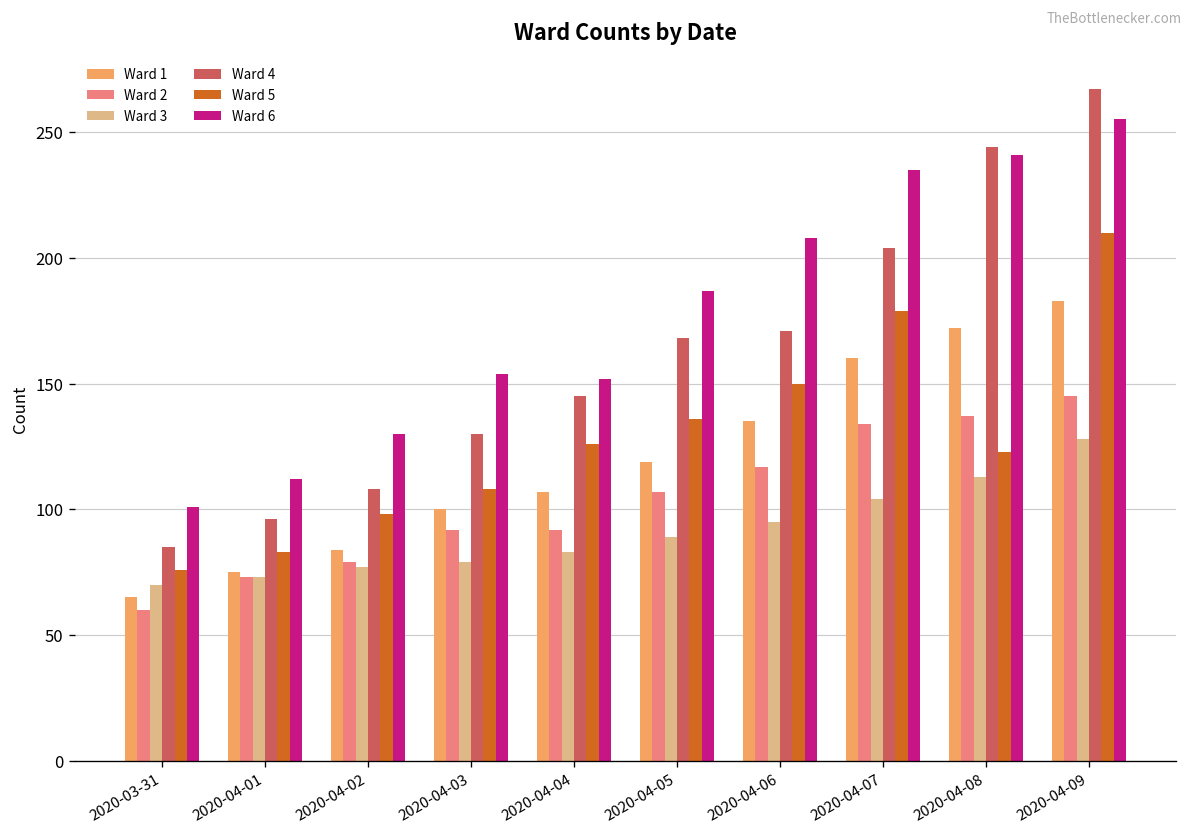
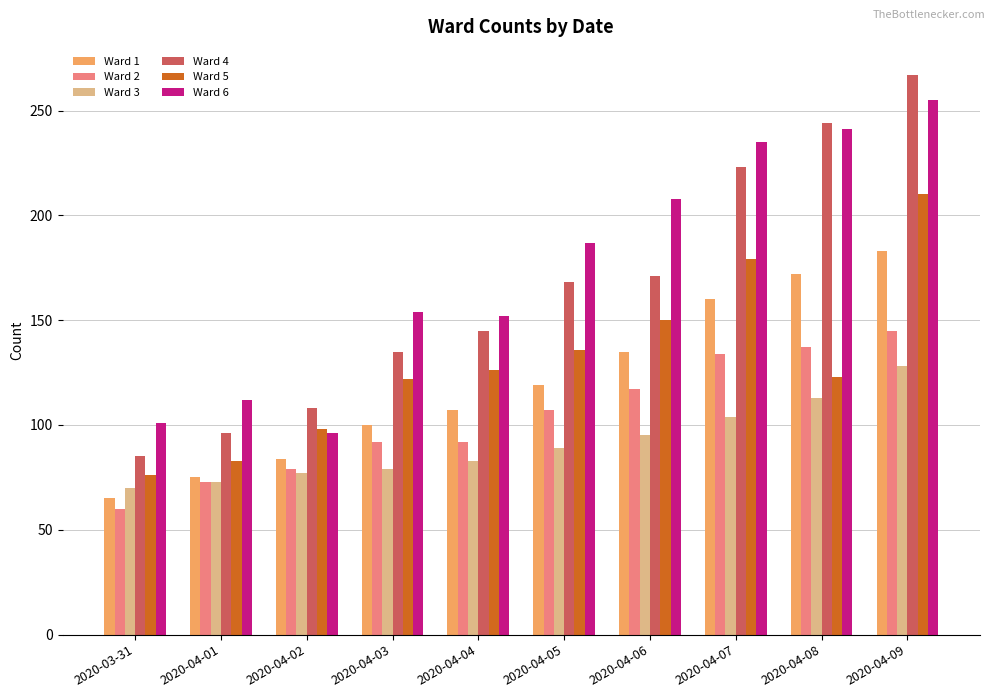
Ward 6, 2020-04-02: 130 -> 96
Ward 4, 2020-04-03: 130 -> 135
Ward 5, 2020-04-03: 108 -> 122
Ward 4, 2020-04-07: 204 -> 223
